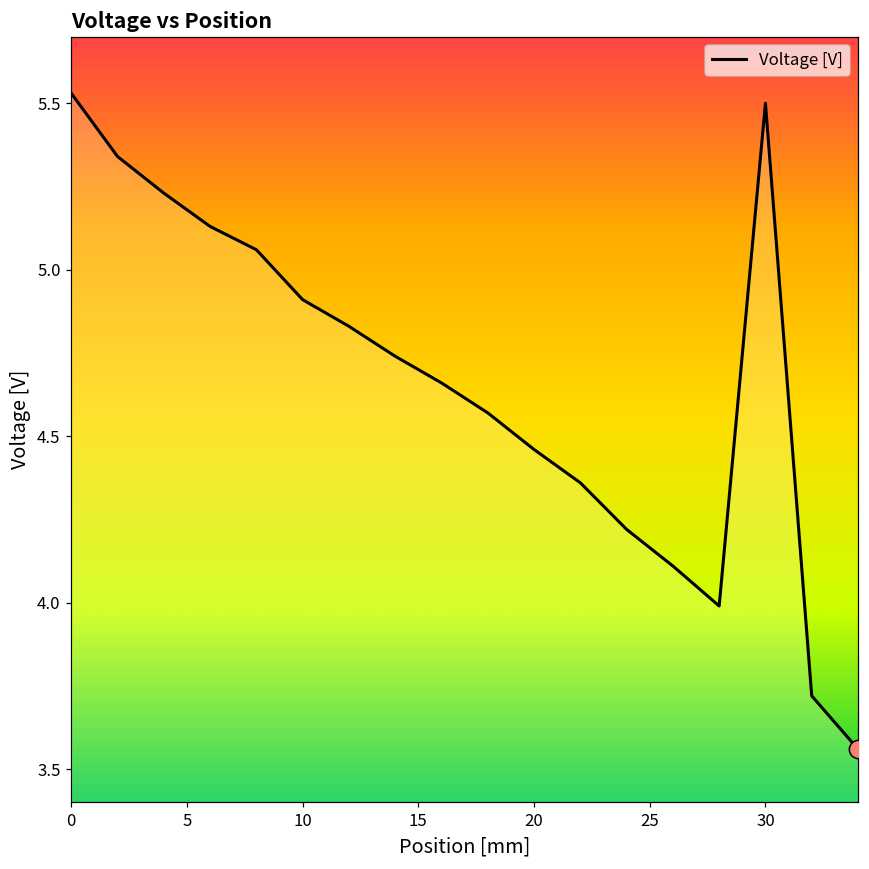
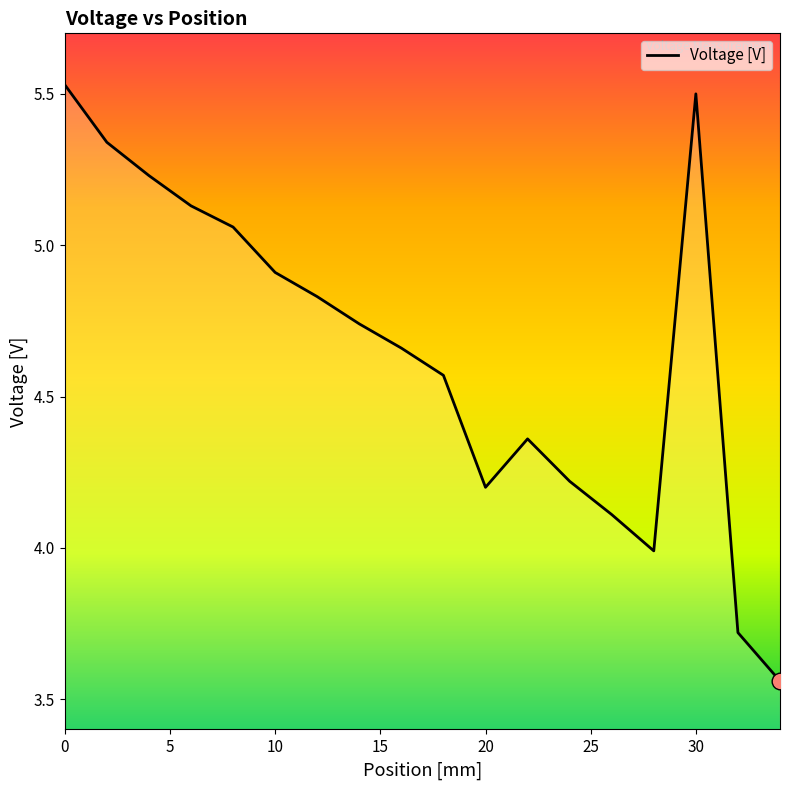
Voltage [V], 20: 4.46 -> 4.20
